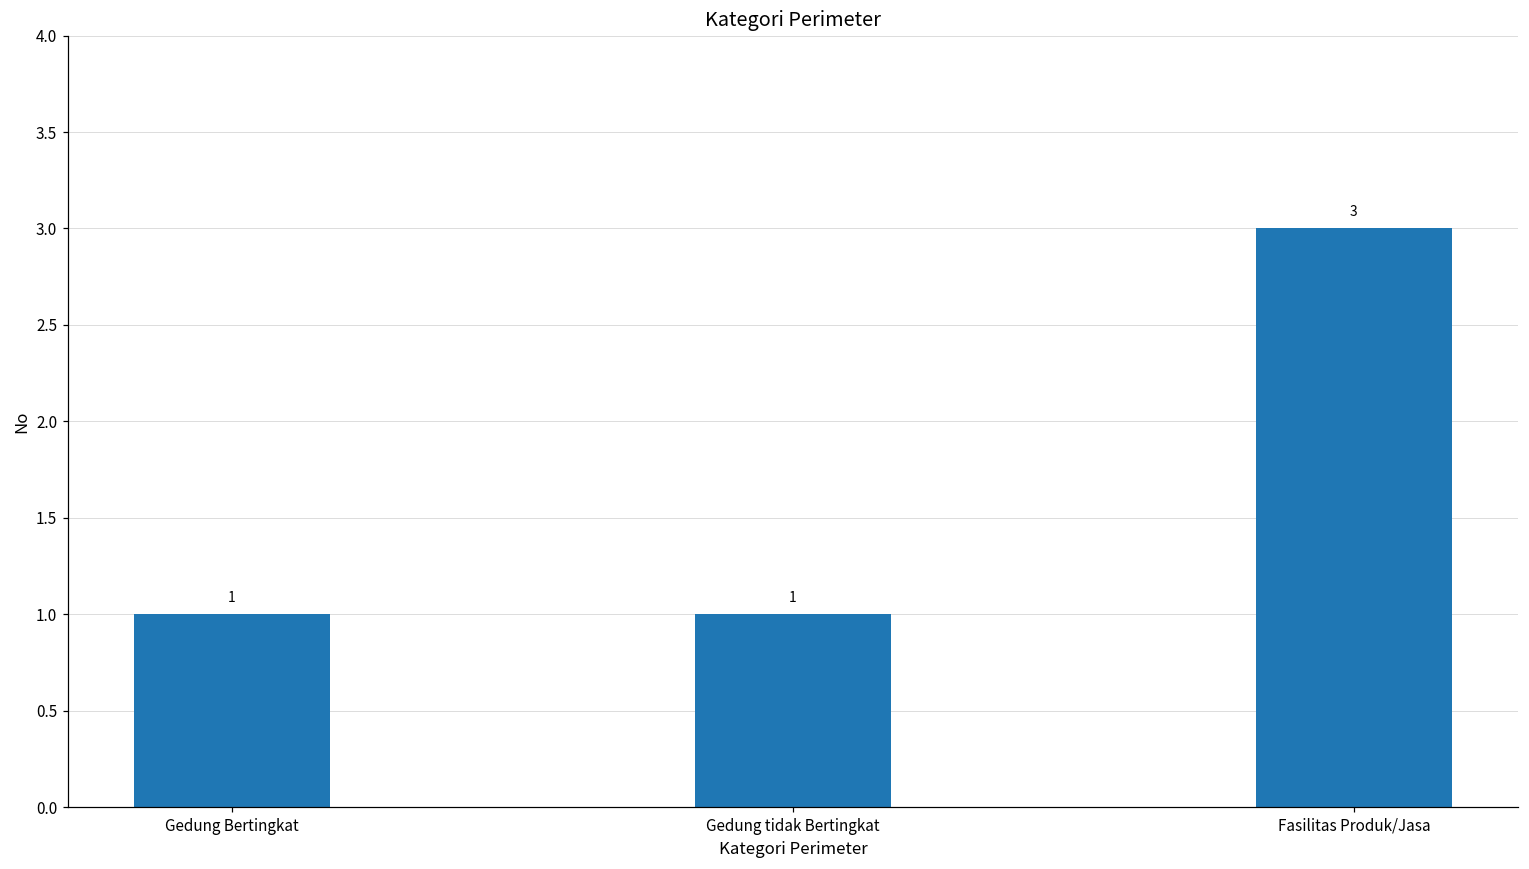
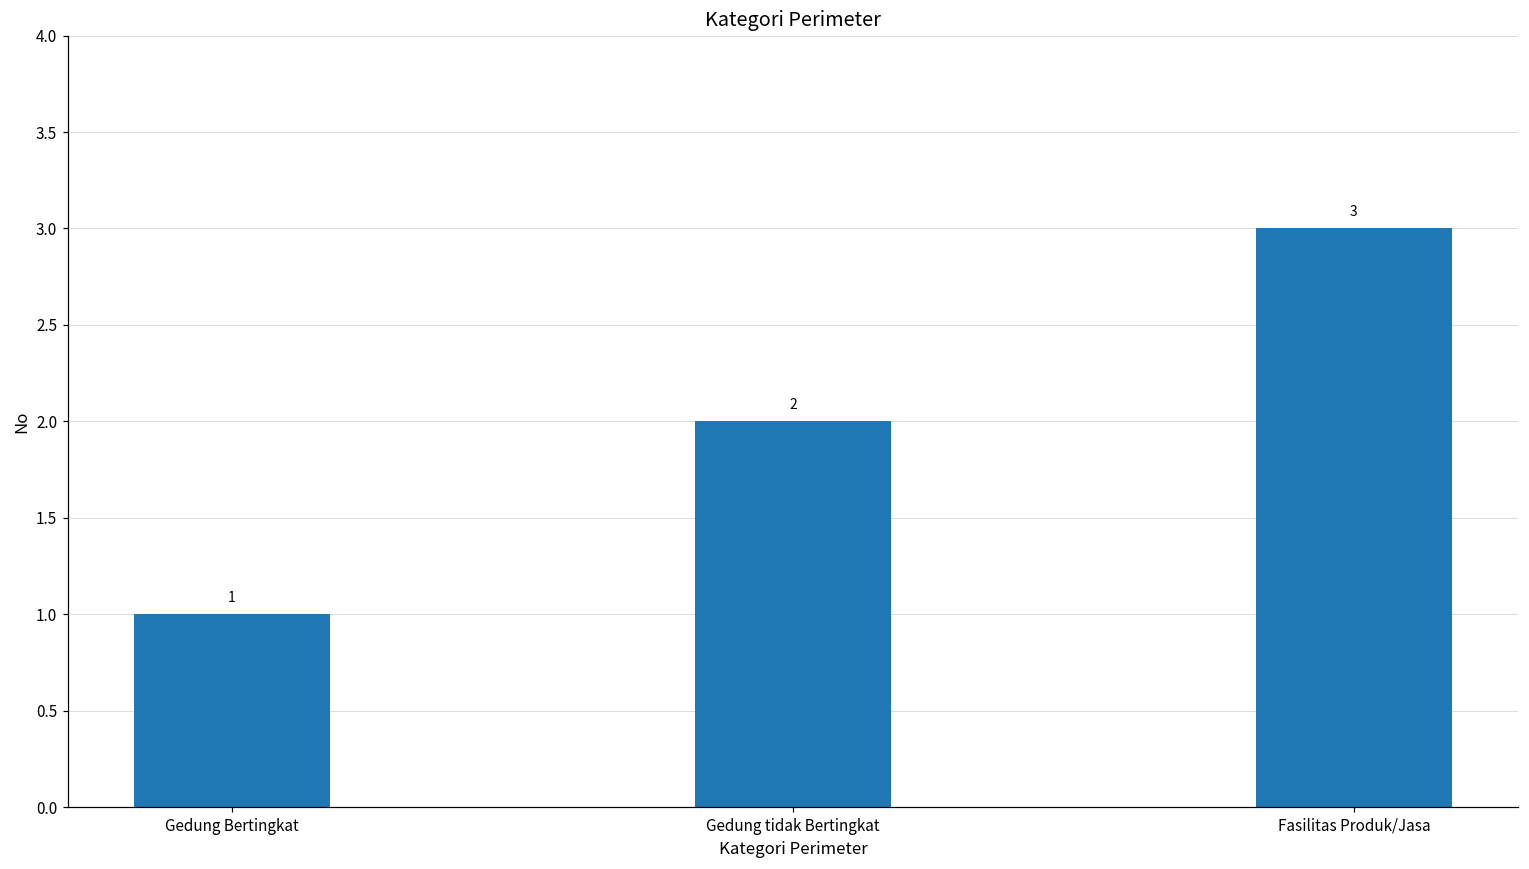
Gedung tidak Bertingkat: 1 -> 2
